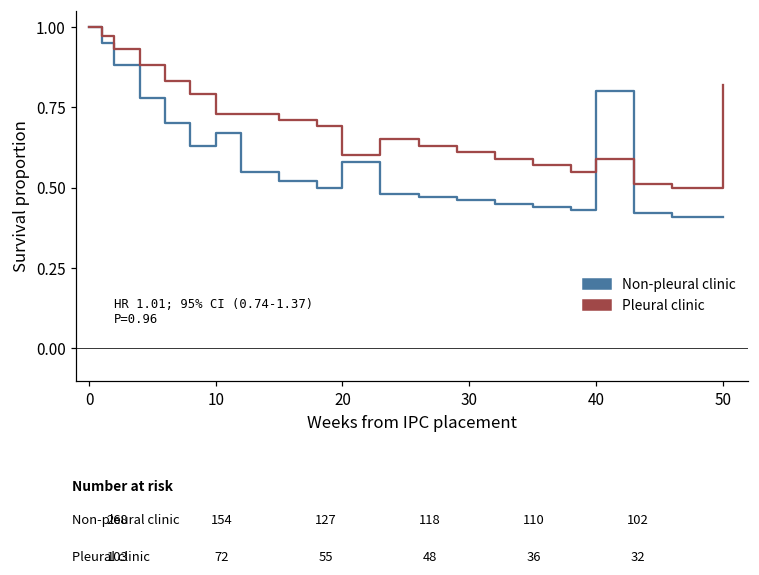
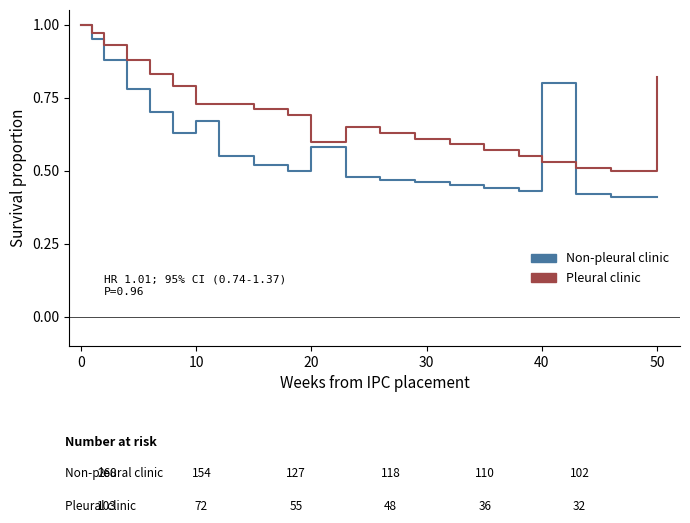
Pleural clinic, 40: 0.59 -> 0.53
